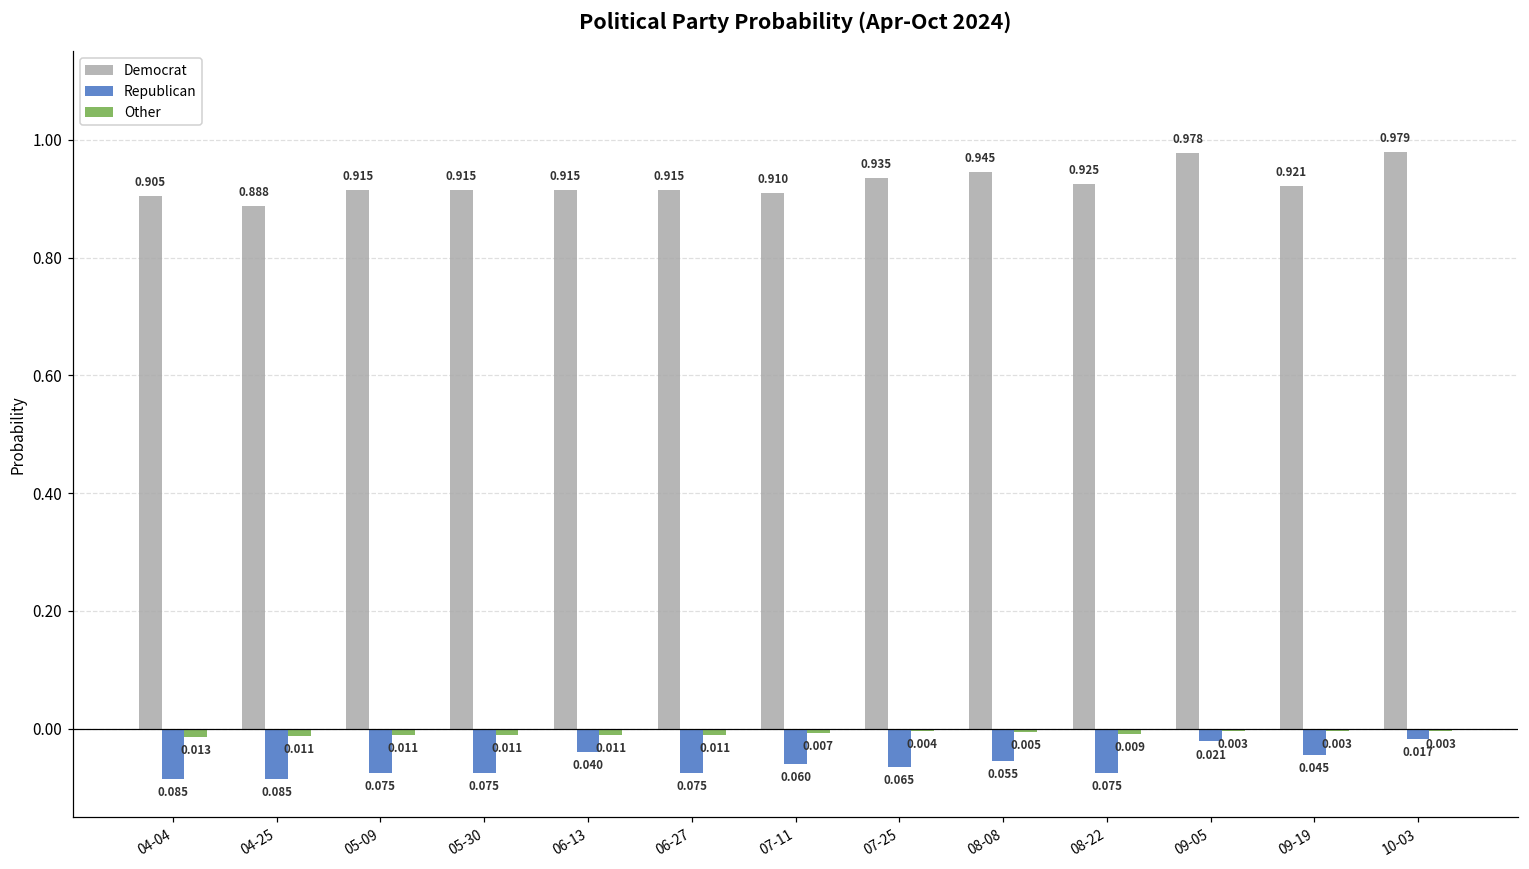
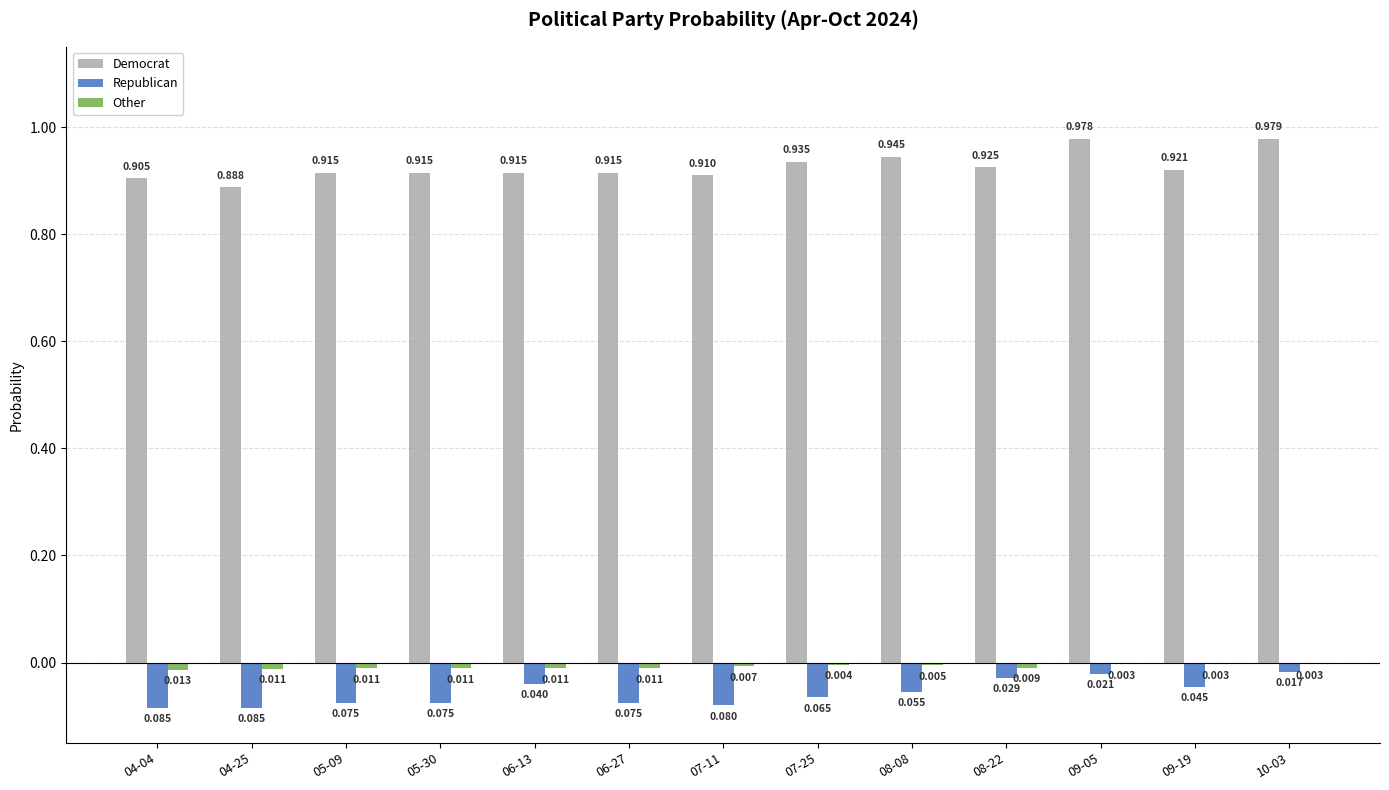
Republican, 07-11: 0.060 -> 0.080
Republican, 08-22: 0.075 -> 0.029
